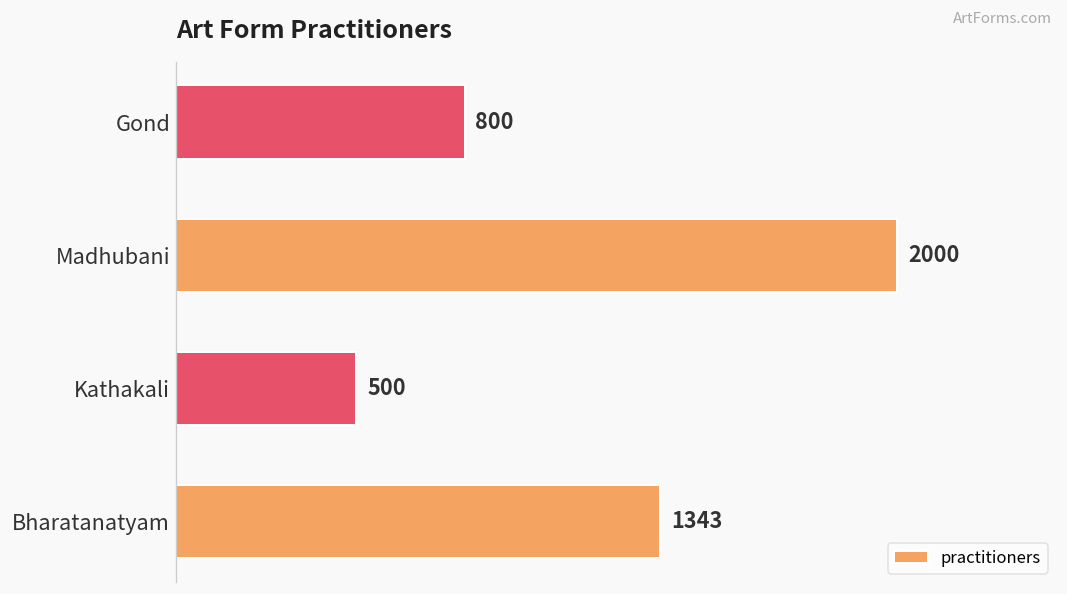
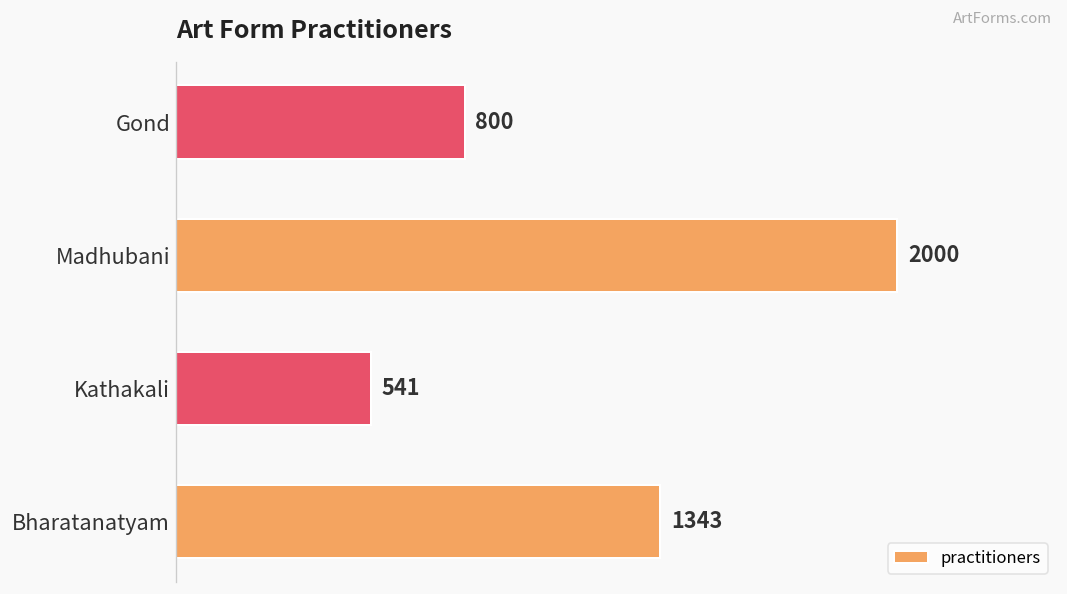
Kathakali: 500 -> 541
